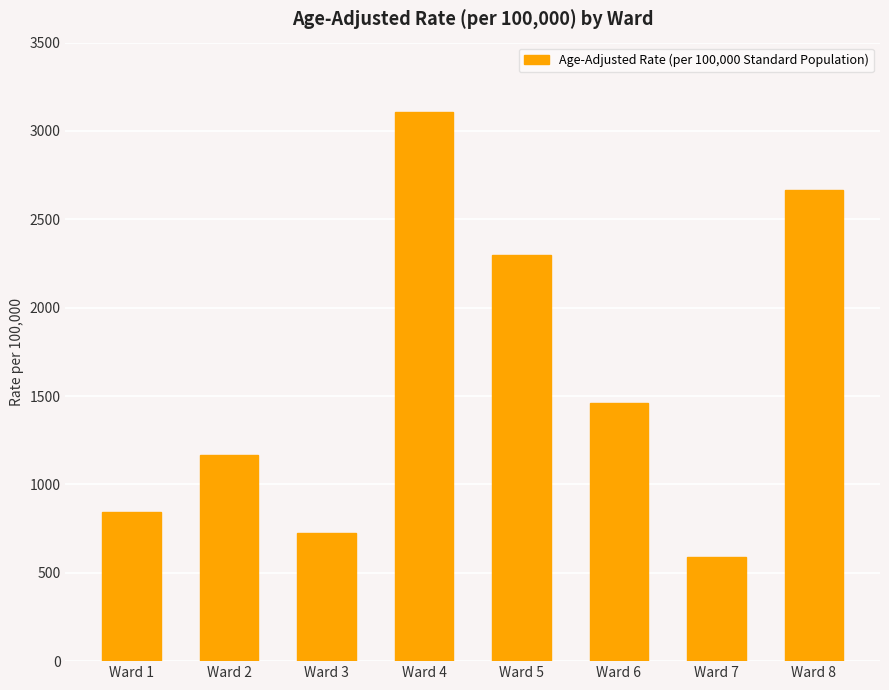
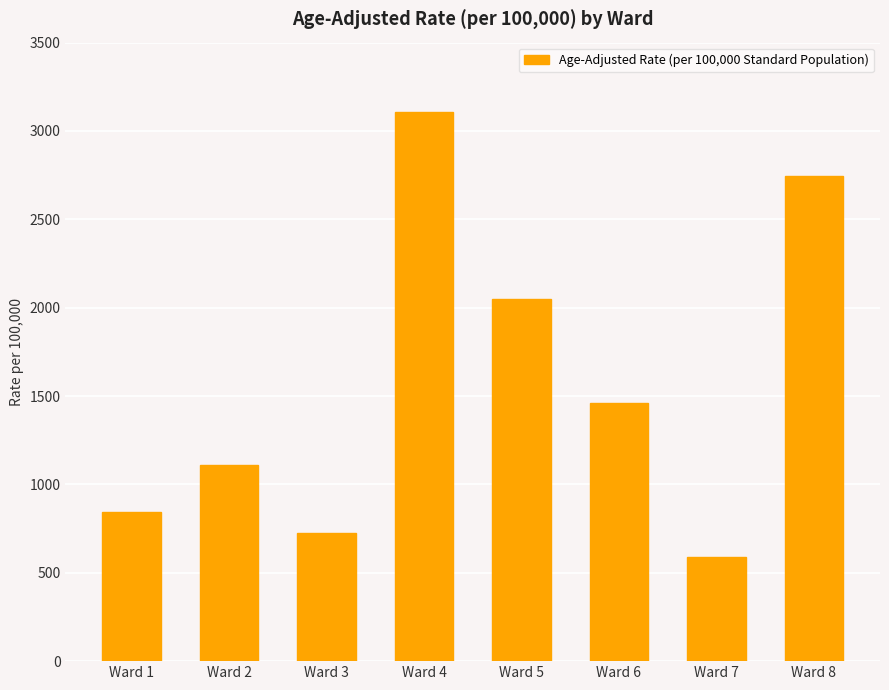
Ward 2: 1160 -> 1110
Ward 5: 2300 -> 2050
Ward 8: 2660 -> 2750
